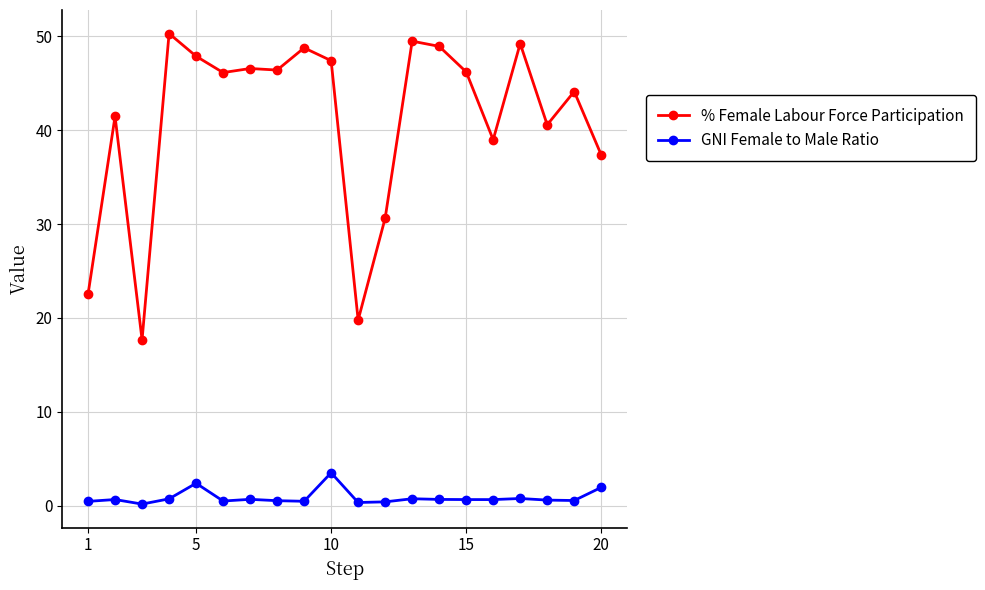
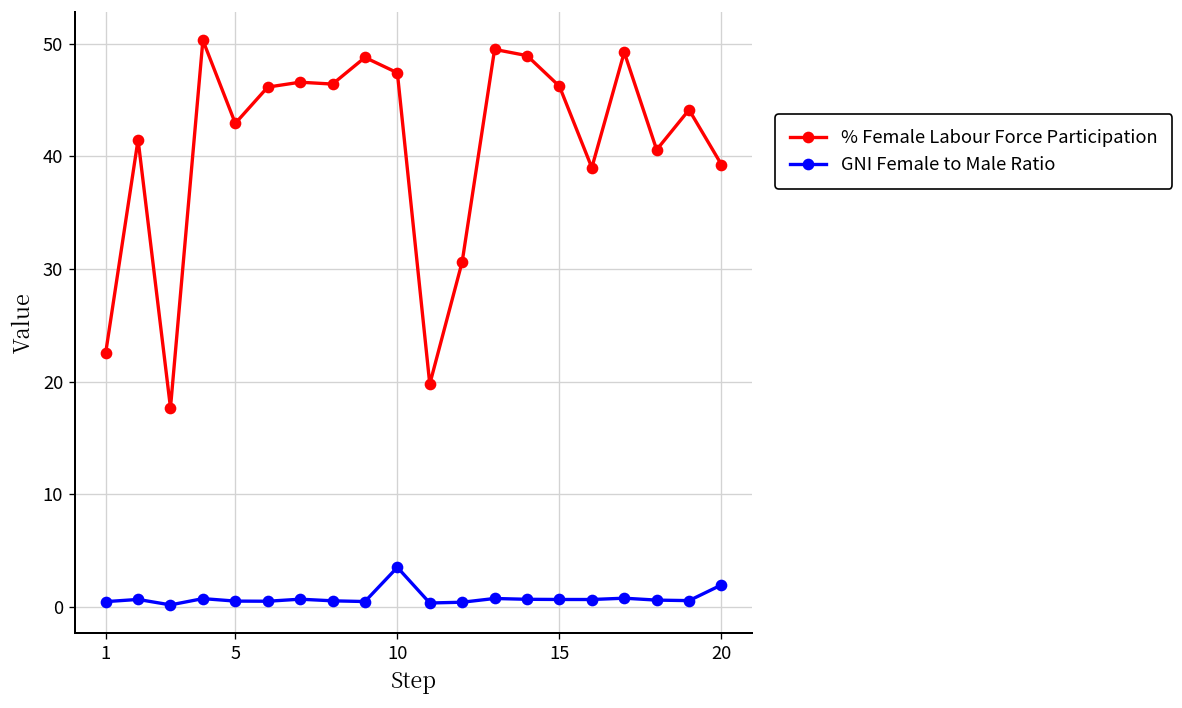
% Female Labour Force Participation, 5: 48 -> 43
GNI Female to Male Ratio, 5: 2 -> 1
% Female Labour Force Participation, 20: 37 -> 39
